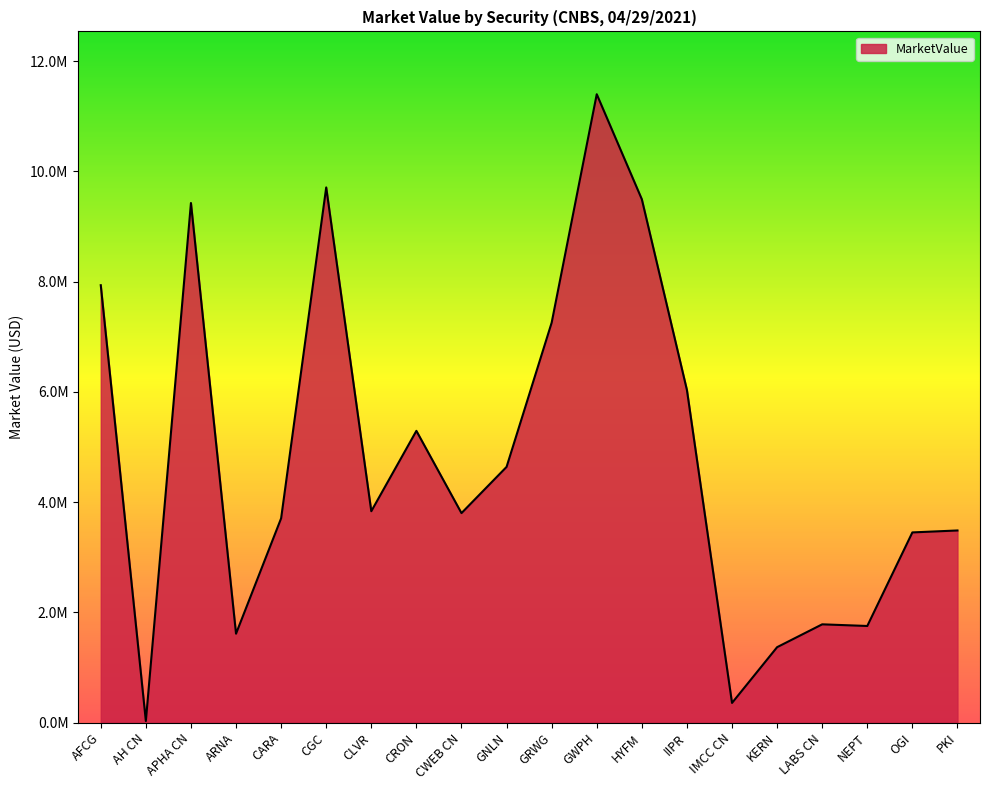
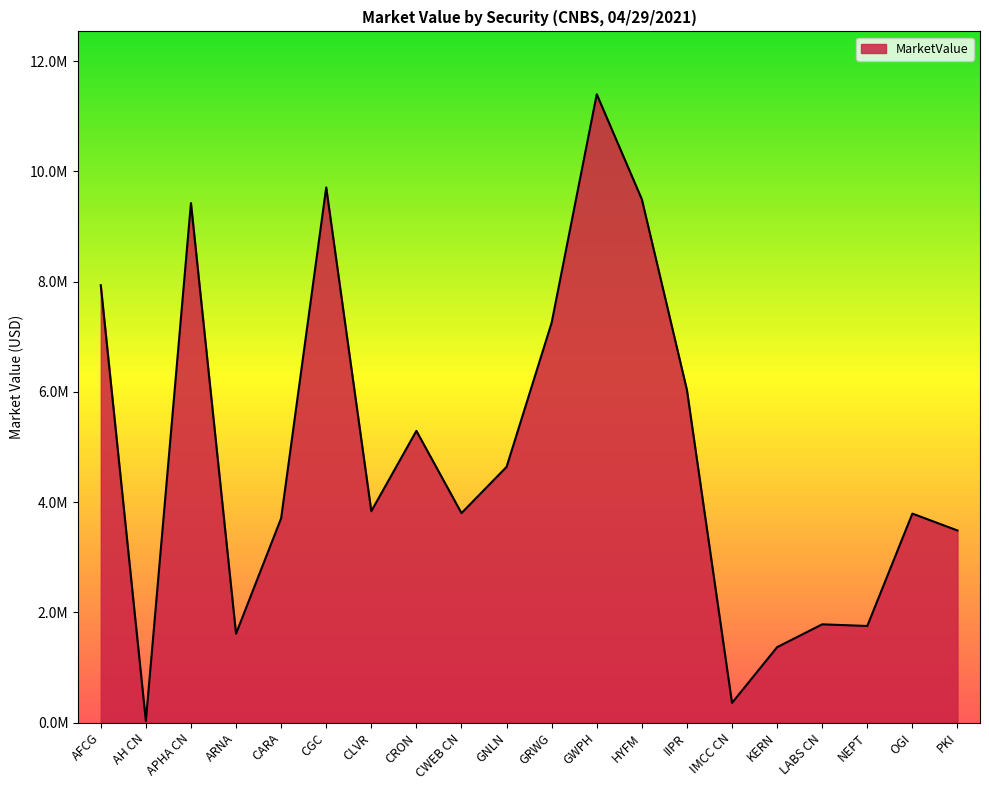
OGI: 3500000 -> 3800000
